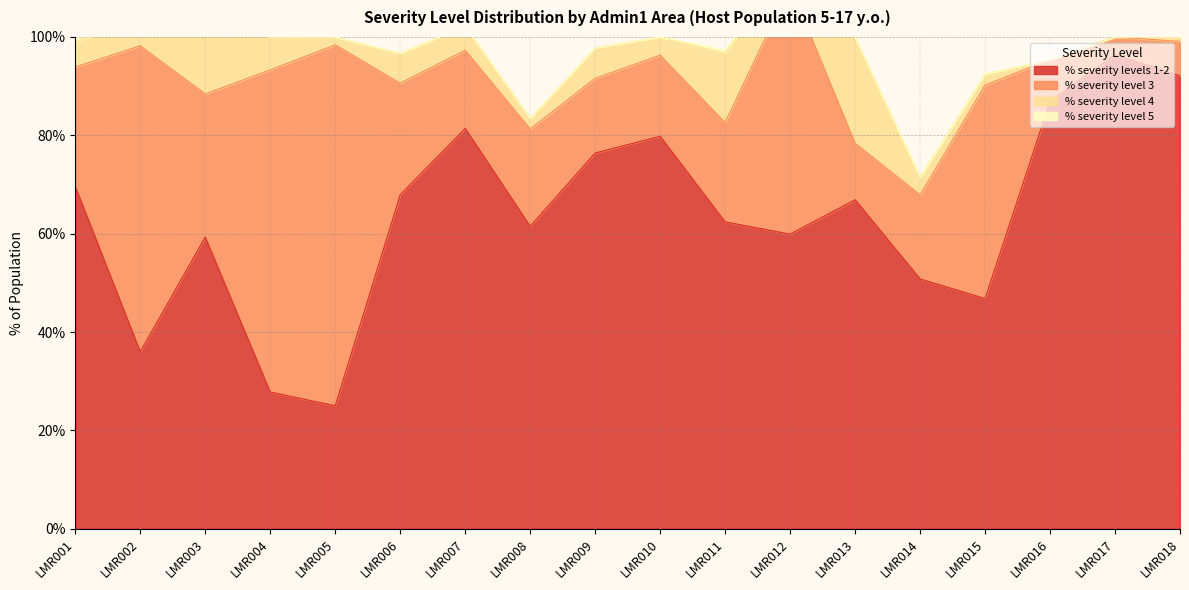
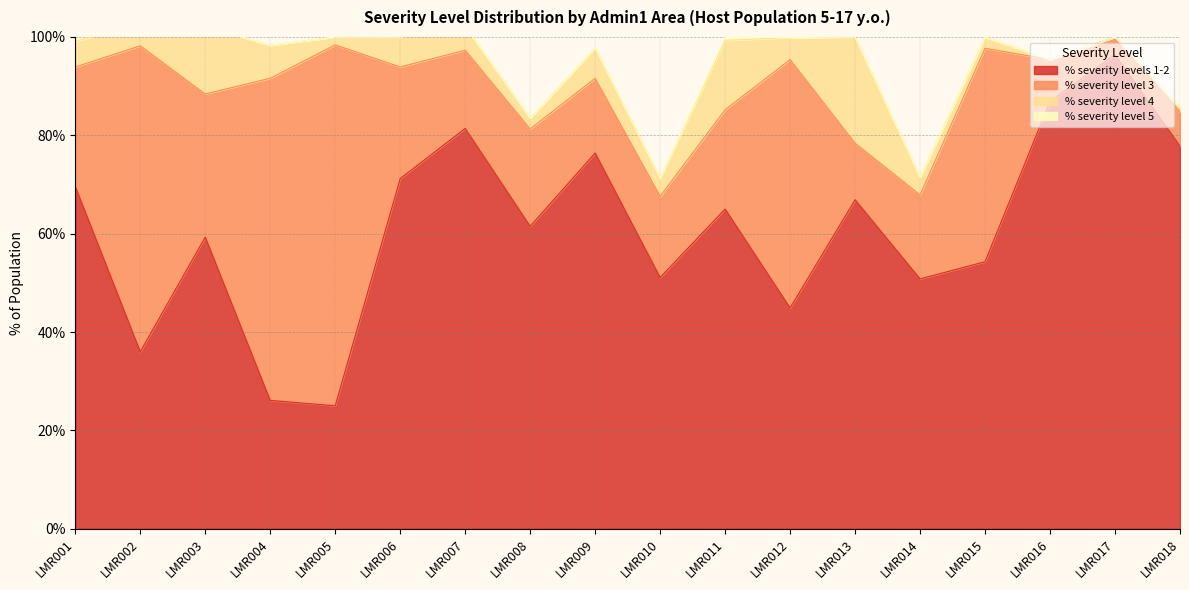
% severity levels 1-2, LMR004: 28% -> 26%
% severity levels 1-2, LMR006: 68% -> 71%
% severity levels 1-2, LMR010: 80% -> 51%
% severity levels 1-2, LMR011: 62% -> 65%
% severity levels 1-2, LMR012: 60% -> 45%
% severity levels 1-2, LMR015: 47% -> 54%
% severity levels 1-2, LMR018: 92% -> 78%
